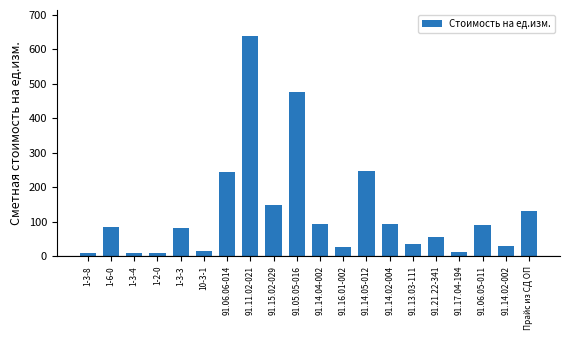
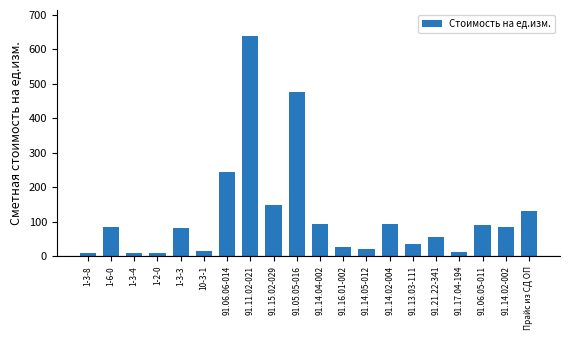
91.14.05-012: 250 -> 20
91.14.02-002: 30 -> 90
